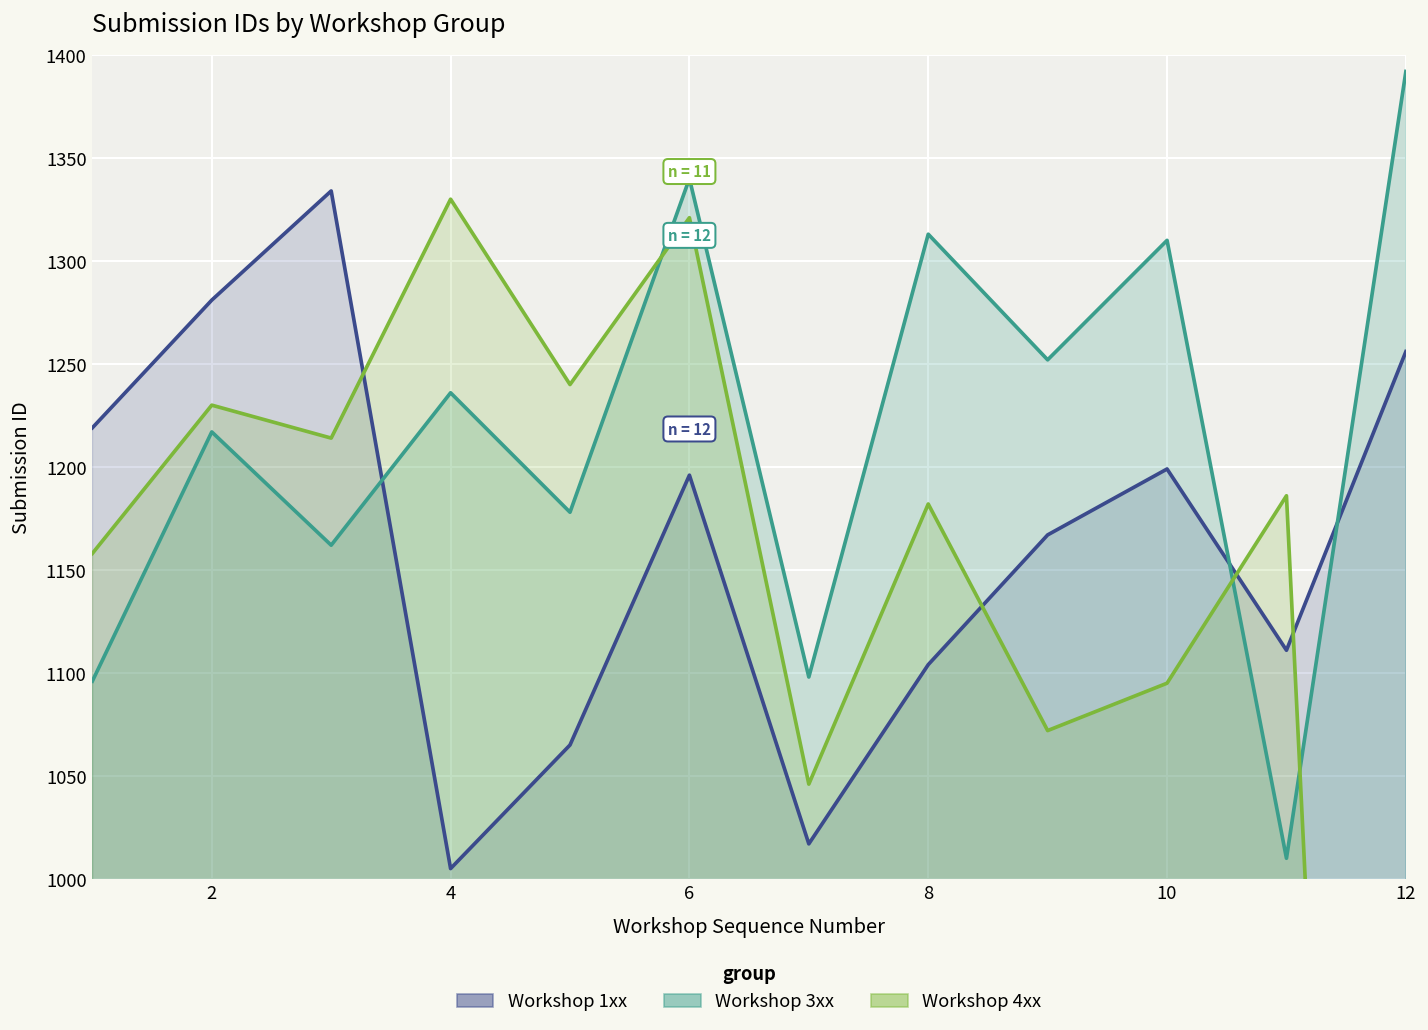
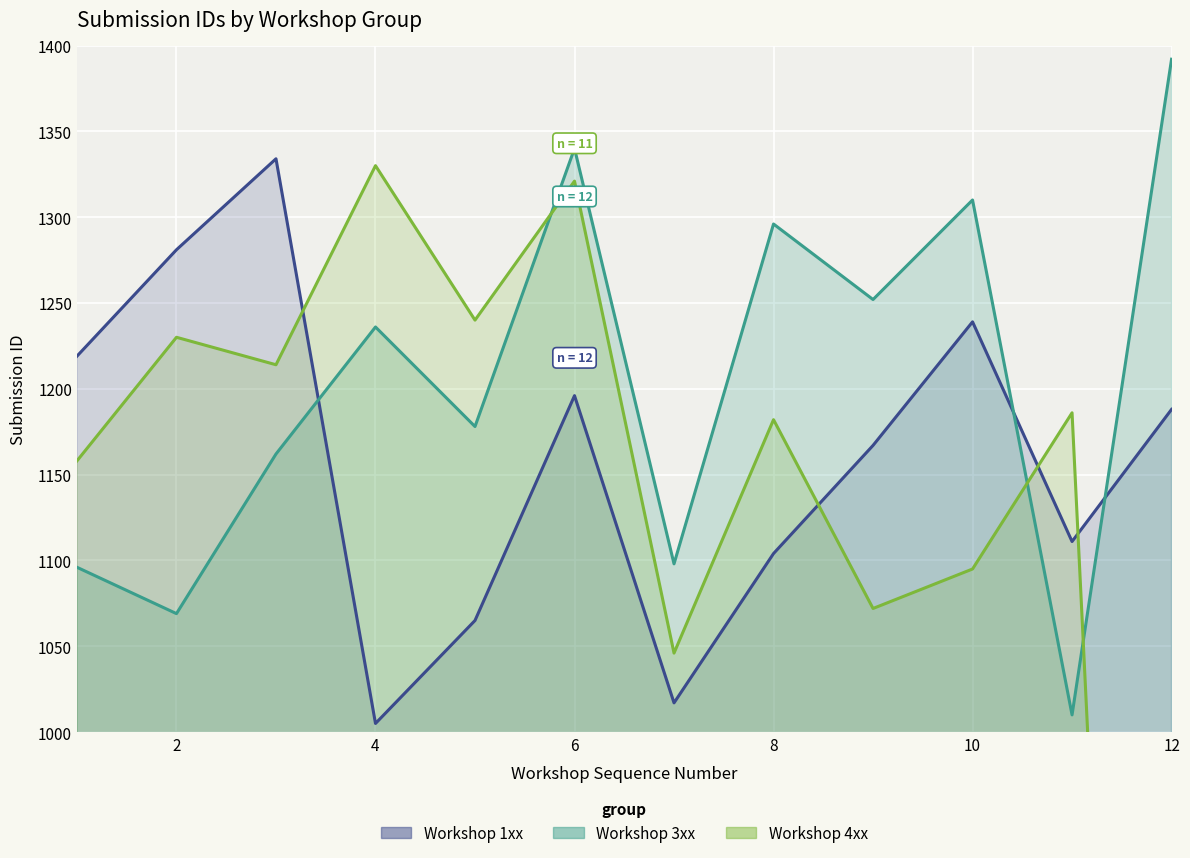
Workshop 3xx, 2: 1217 -> 1069
Workshop 3xx, 8: 1313 -> 1296
Workshop 1xx, 10: 1199 -> 1239
Workshop 1xx, 12: 1256 -> 1188
